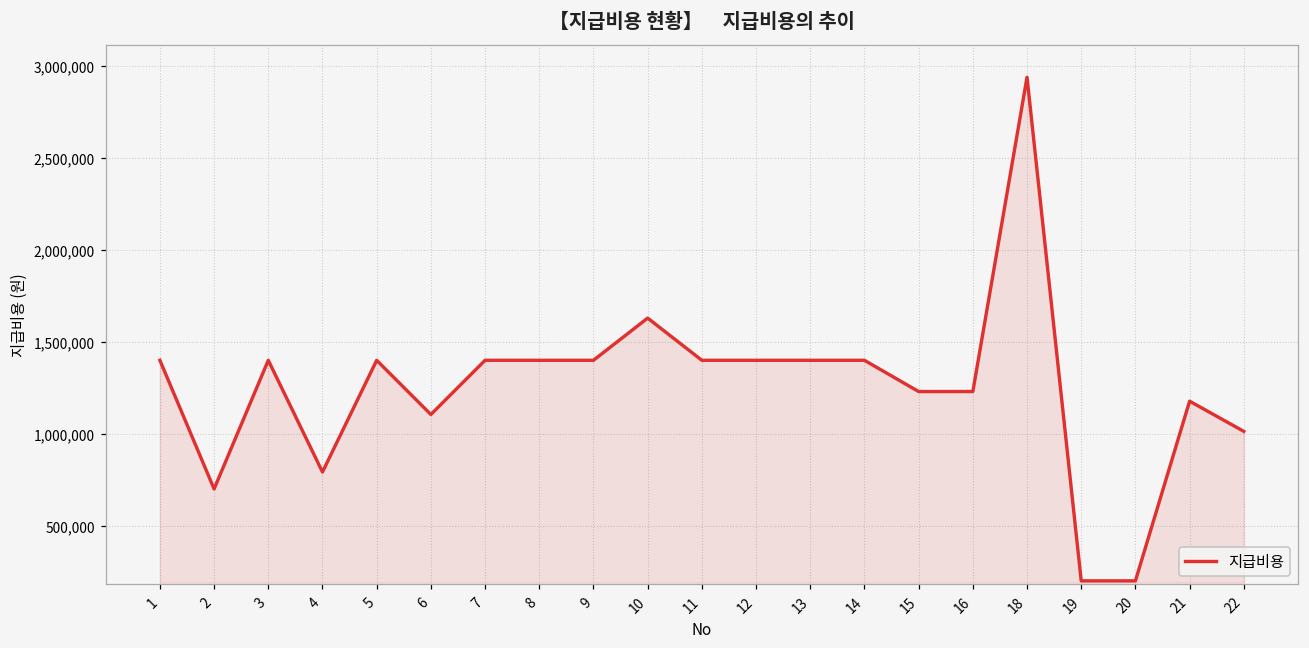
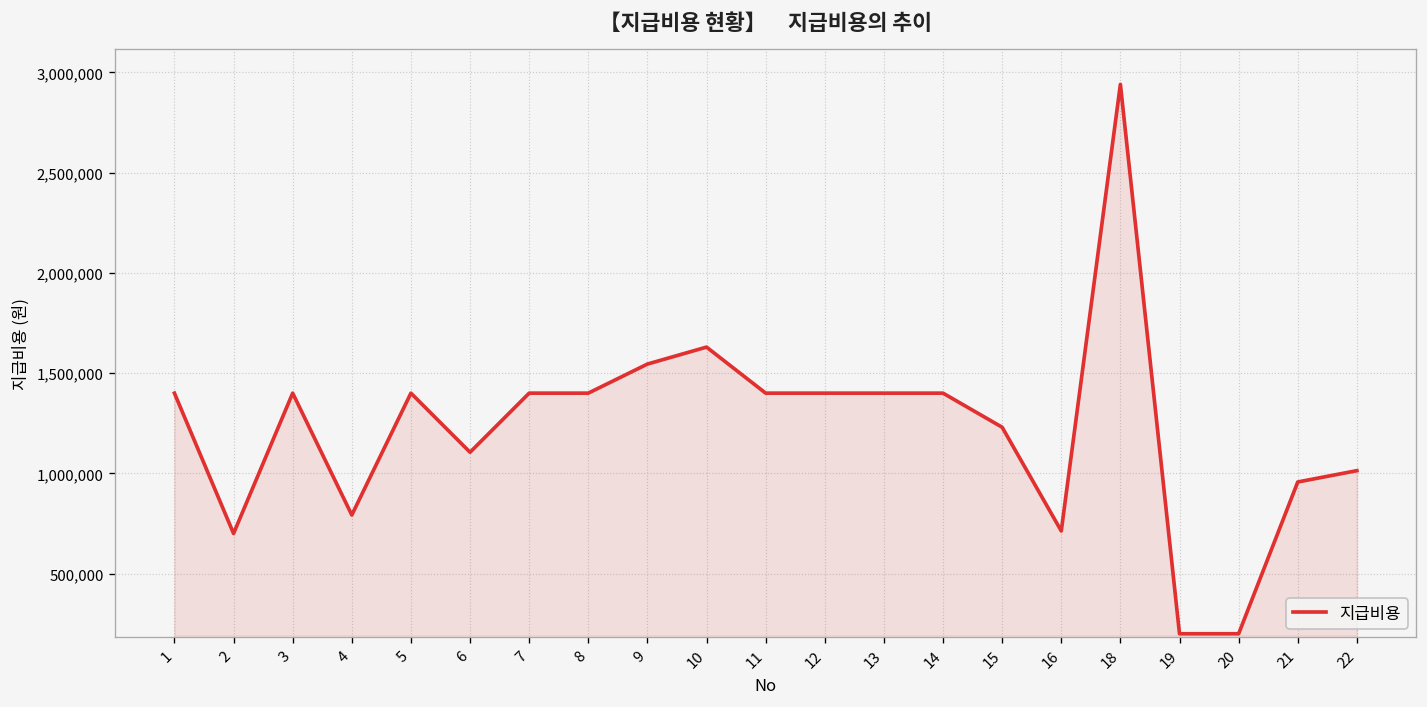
9: 1,400,000 -> 1,550,000
16: 1,230,000 -> 710,000
21: 1,180,000 -> 960,000
